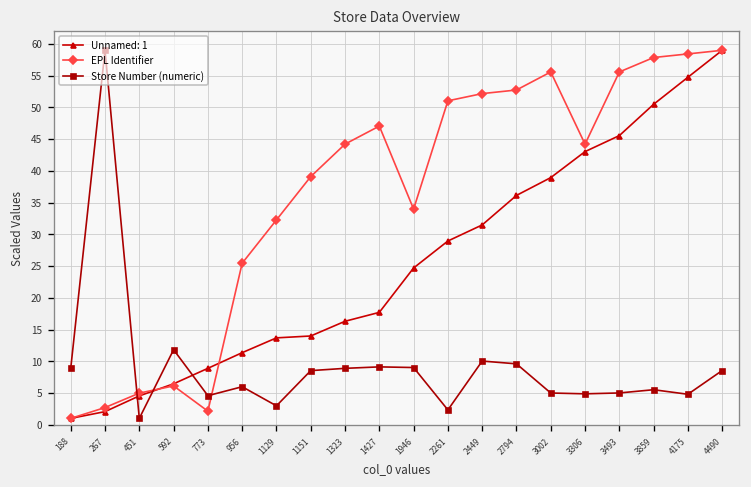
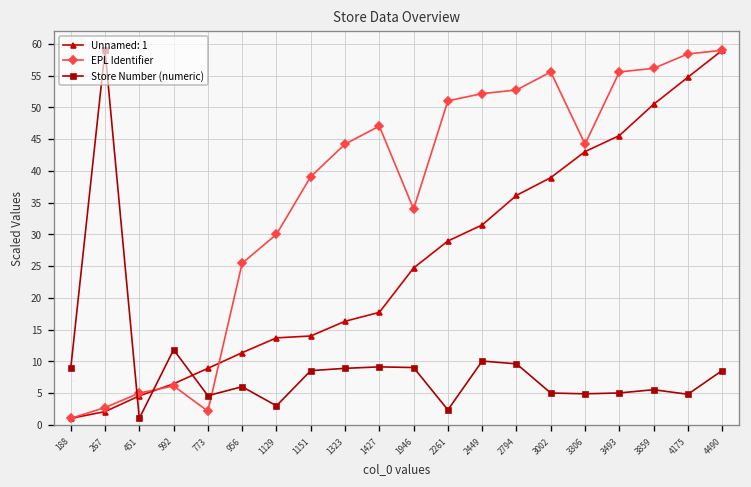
EPL Identifier, 1129: 32 -> 30
EPL Identifier, 3859: 58 -> 56
